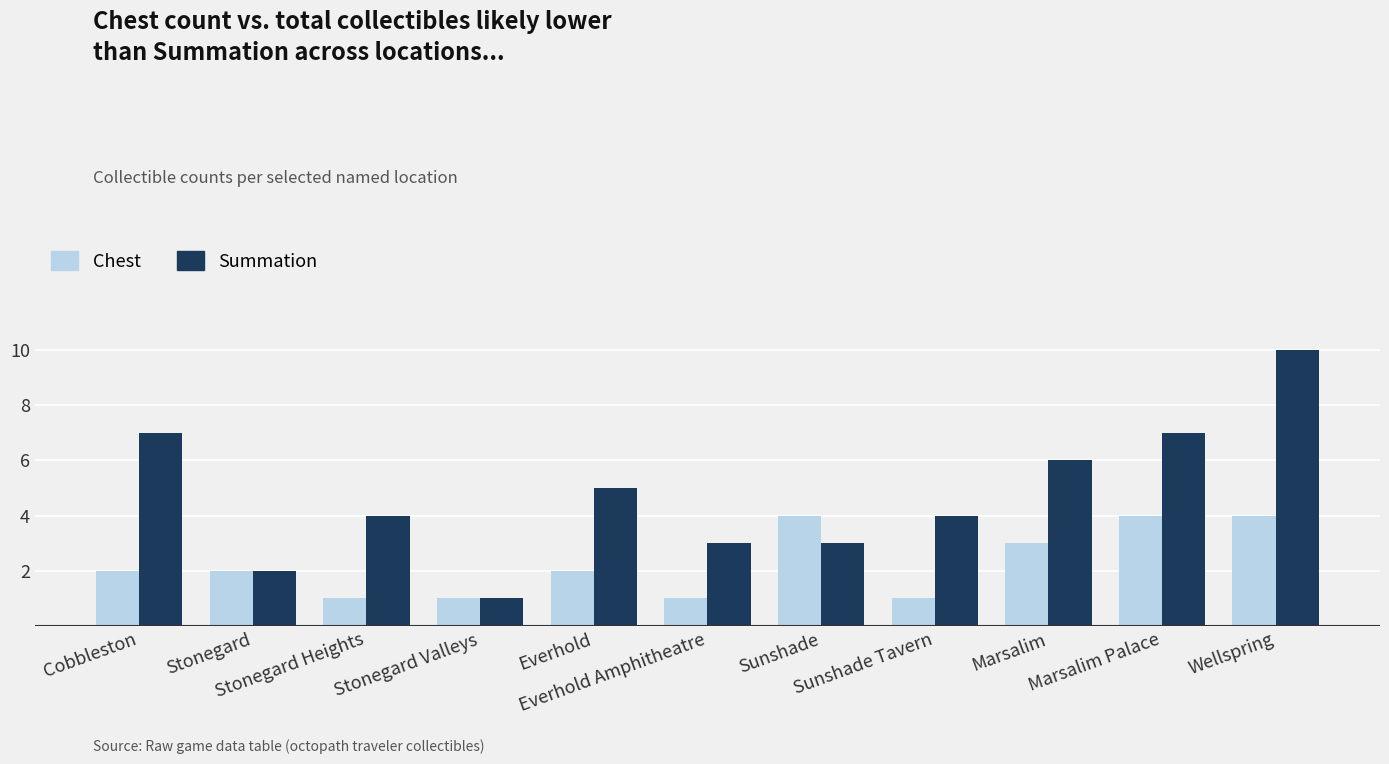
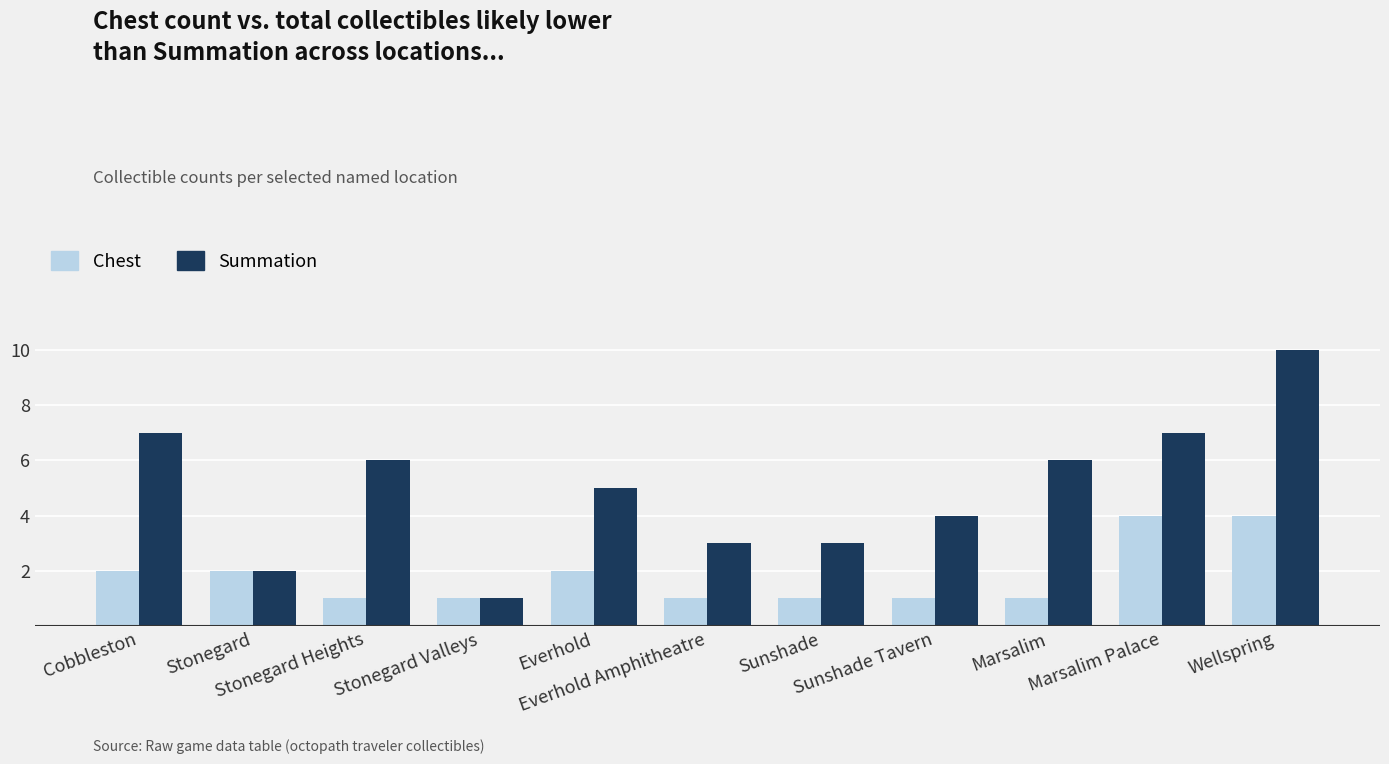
Summation, Stonegard Heights: 4 -> 6
Chest, Sunshade: 4 -> 1
Chest, Marsalim: 3 -> 1
